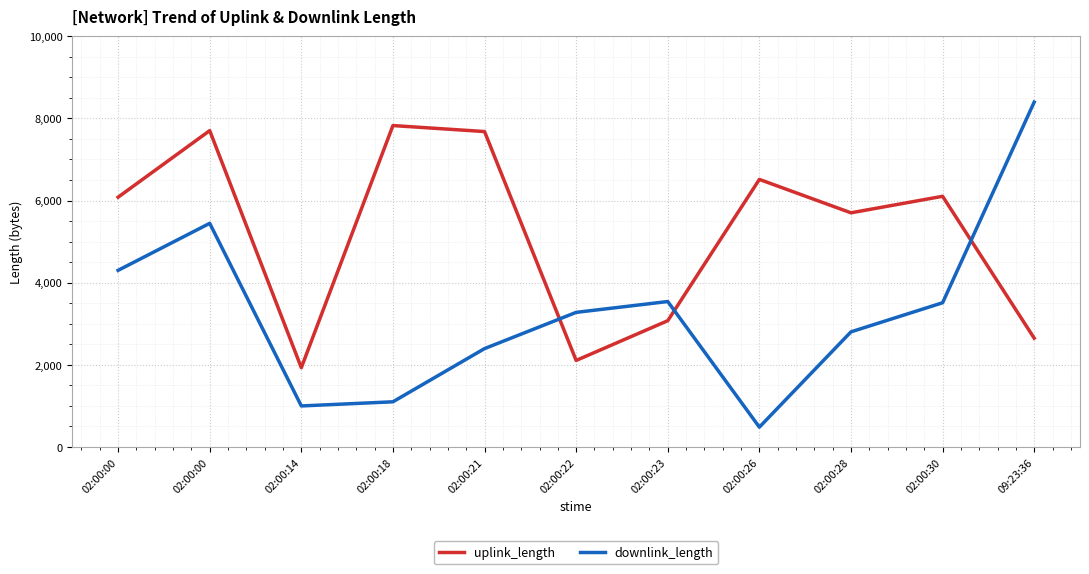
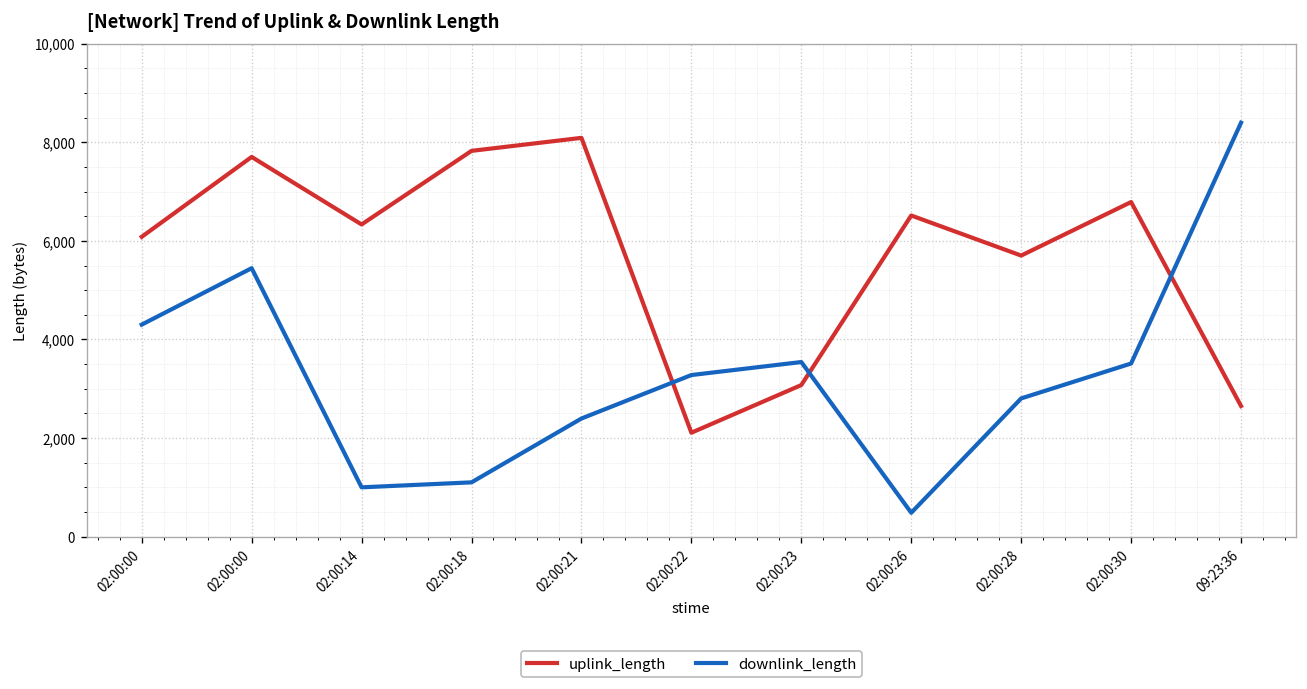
uplink_length, 02:00:14: 1,900 -> 6,300
uplink_length, 02:00:21: 7,700 -> 8,100
uplink_length, 02:00:30: 6,100 -> 6,800
